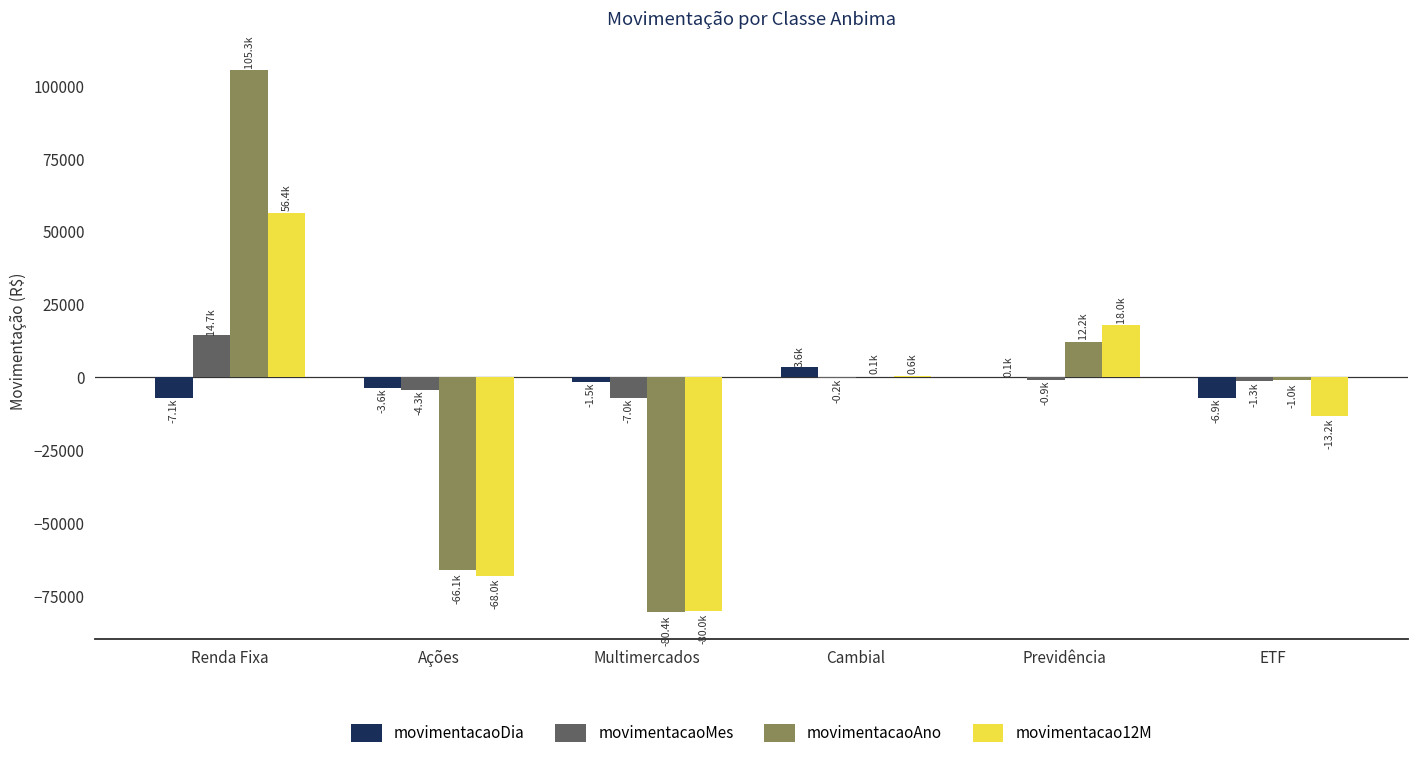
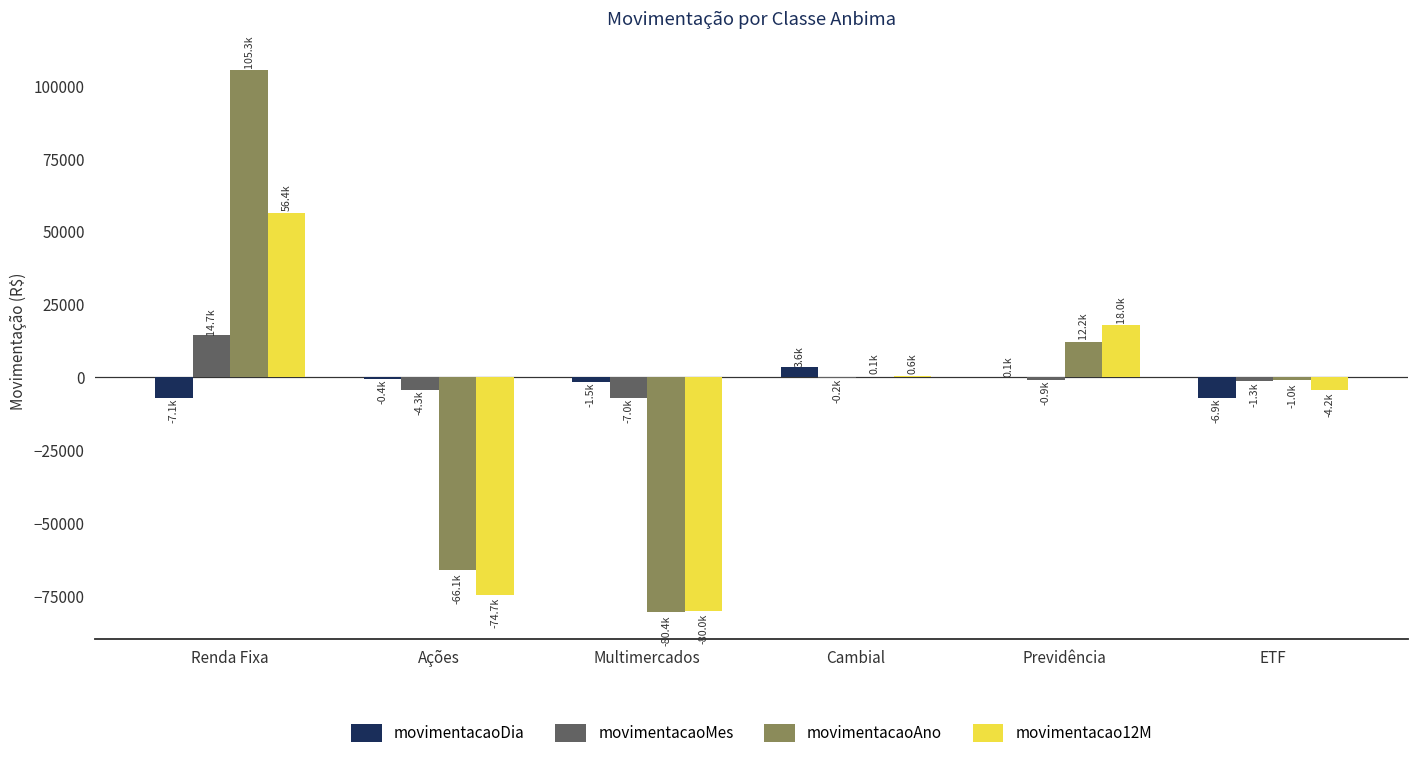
movimentacaoDia, Ações: -3.6k -> -0.4k
movimentacao12M, Ações: -68.0k -> -74.7k
movimentacao12M, ETF: -13.2k -> -4.2k
